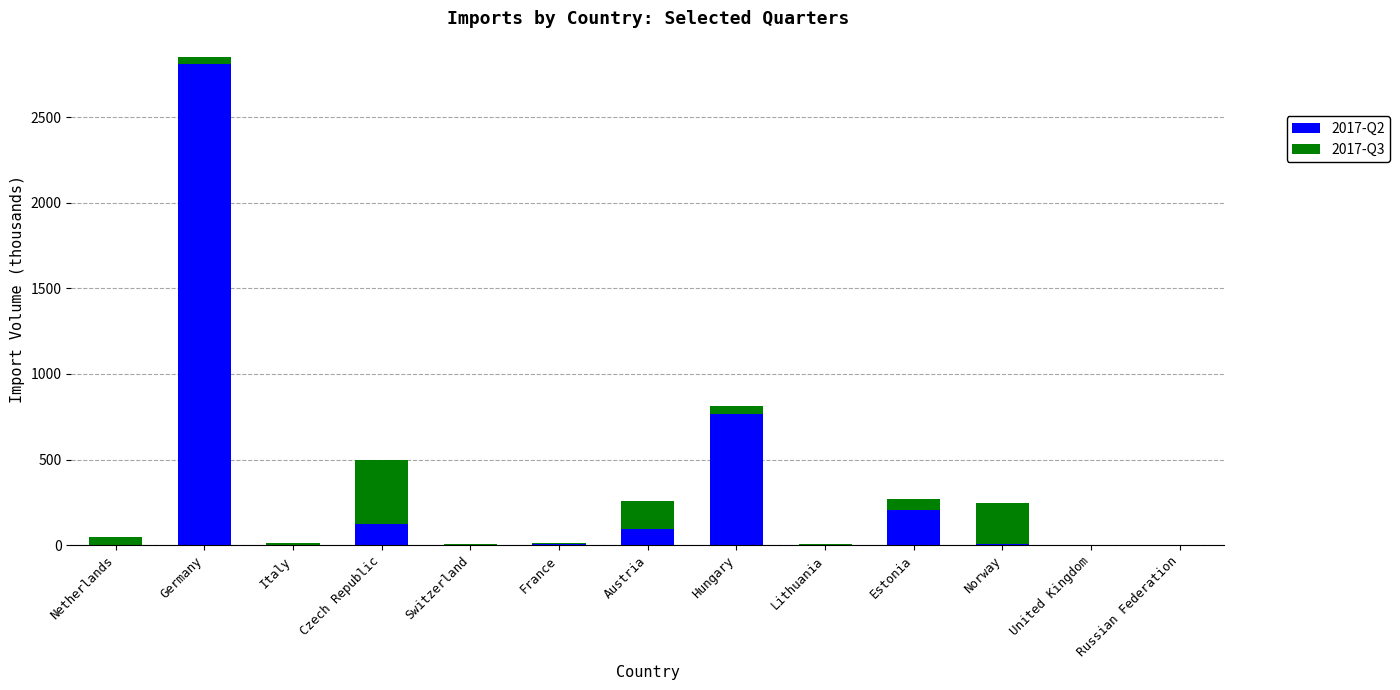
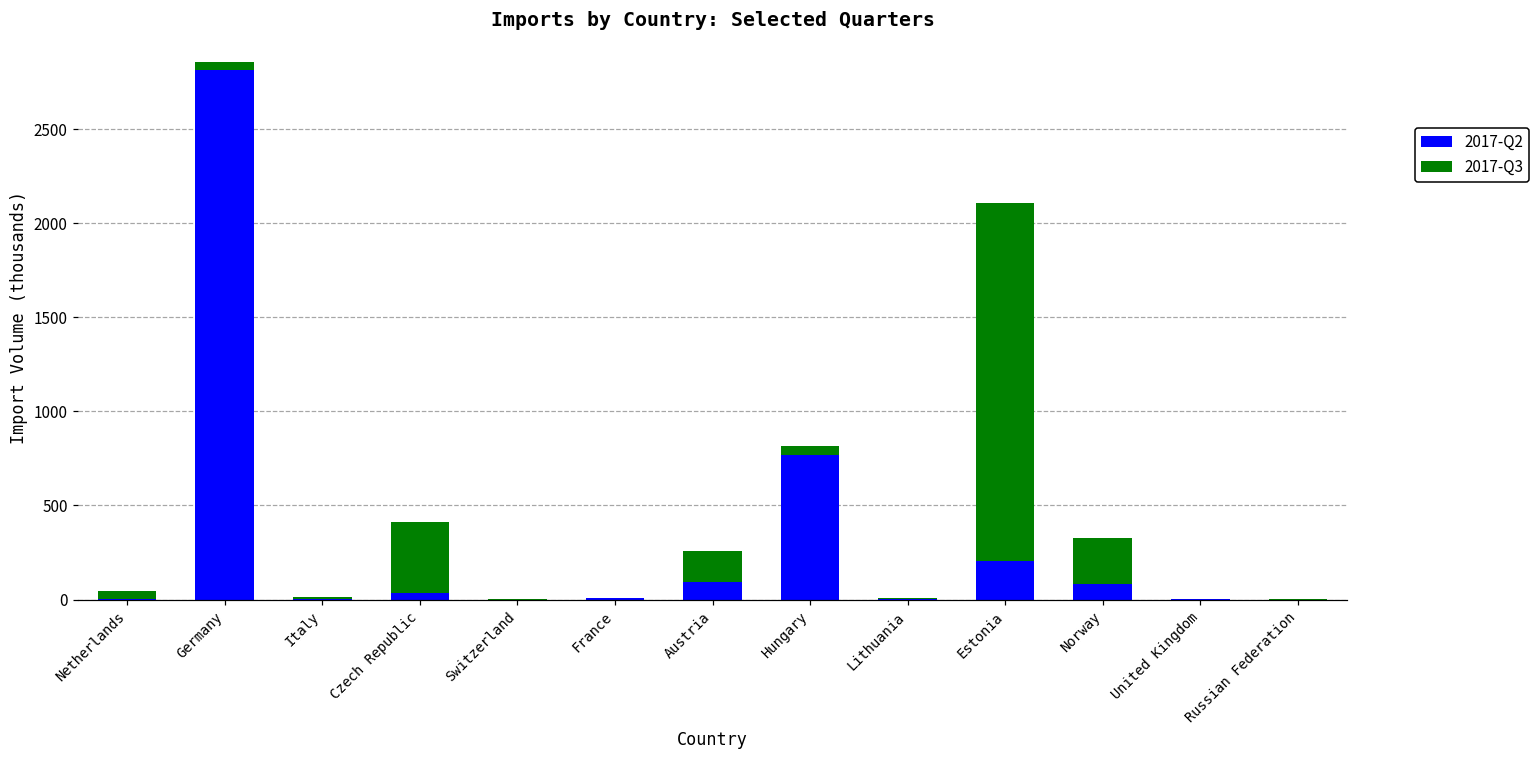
2017-Q2, Czech Republic: 120 -> 30
2017-Q3, Estonia: 60 -> 1900
2017-Q2, Norway: 0 -> 80
